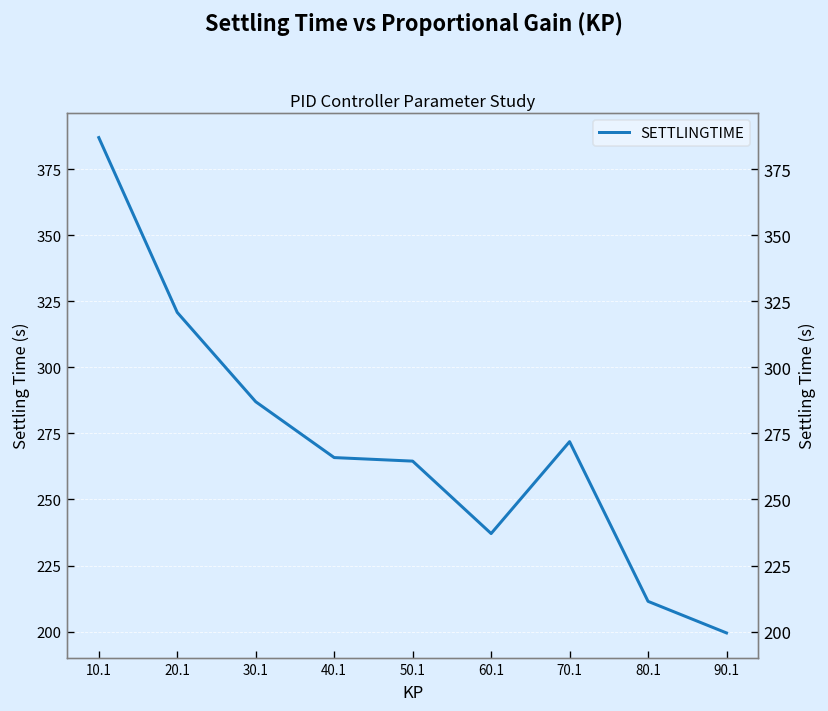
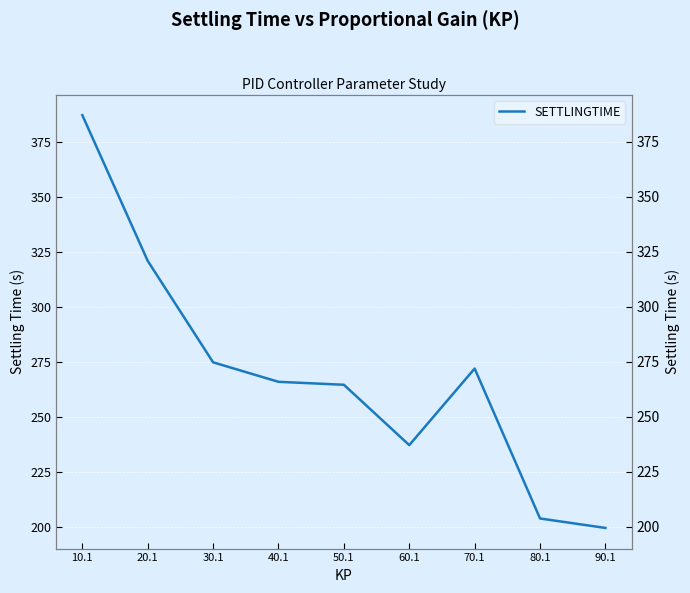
30.1: 287 -> 275
80.1: 211 -> 204
